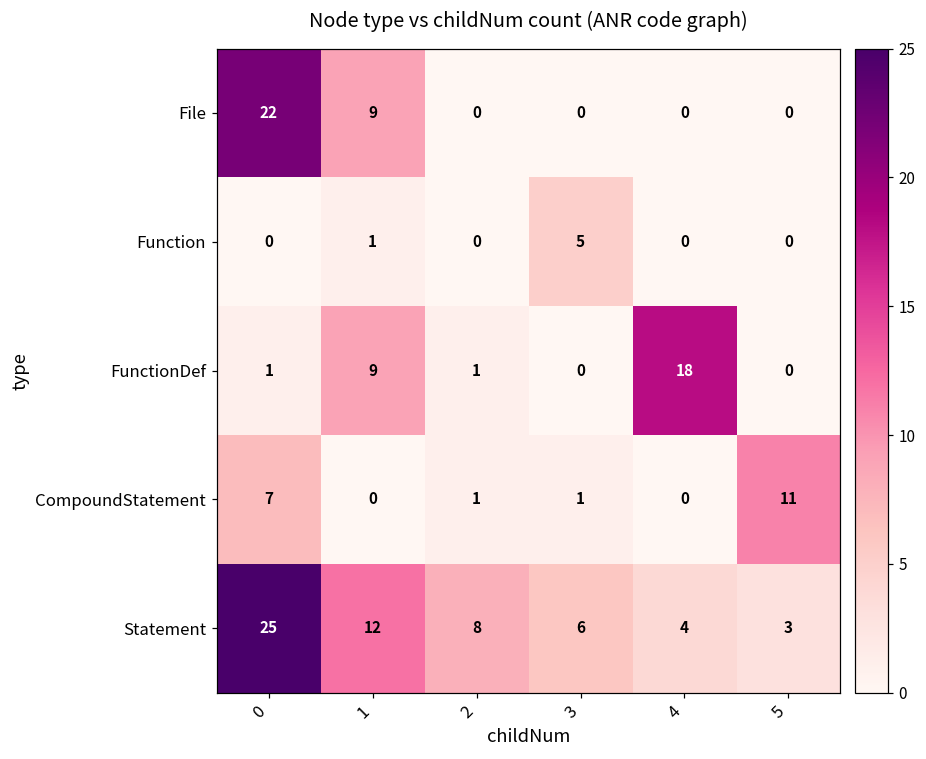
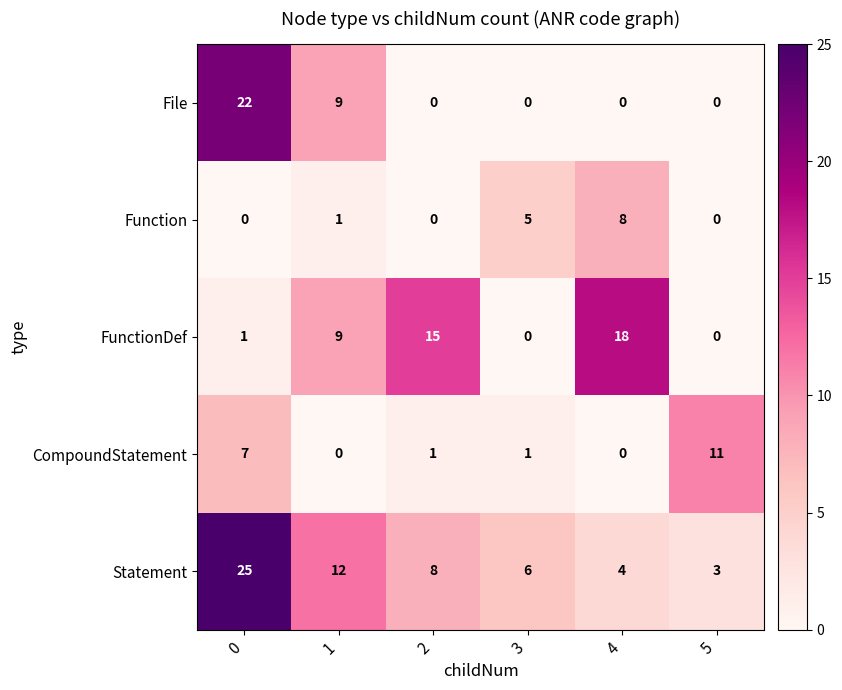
Function, 4: 0 -> 8
FunctionDef, 2: 1 -> 15
